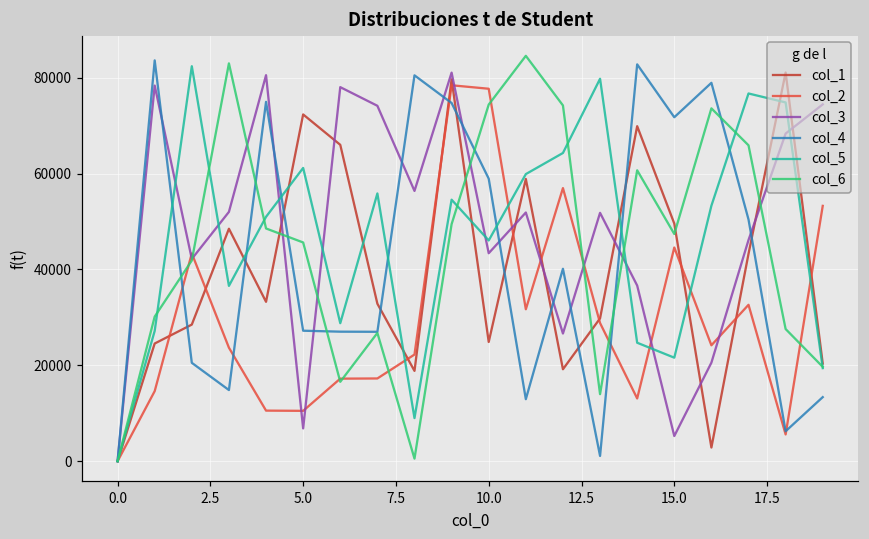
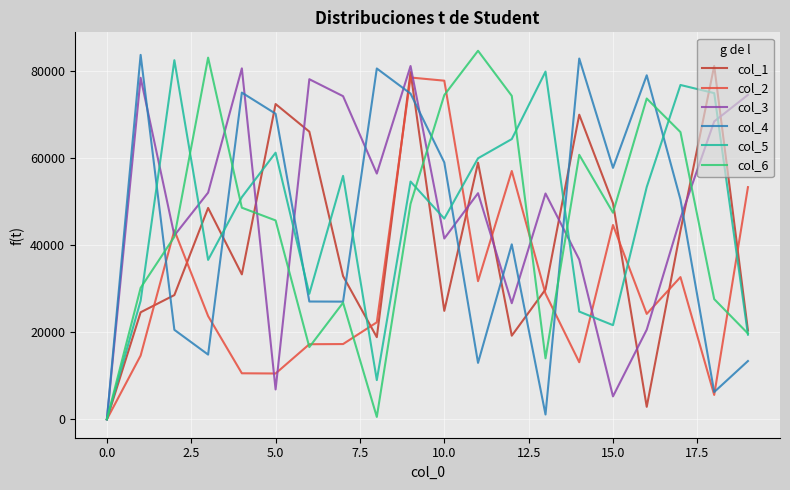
col_4, 5.0: 27000 -> 70000
col_3, 10.0: 43000 -> 41000
col_4, 15.0: 72000 -> 58000
